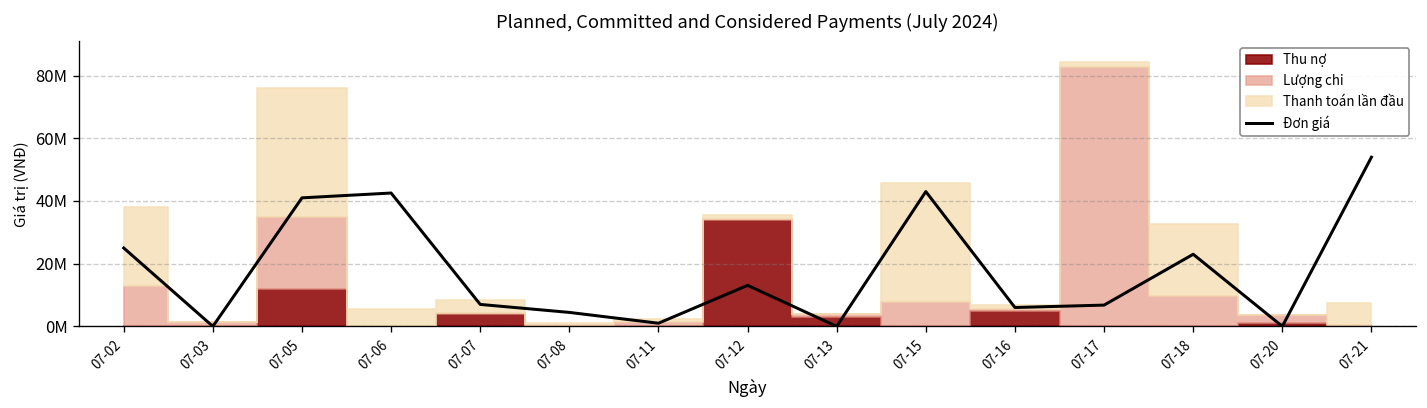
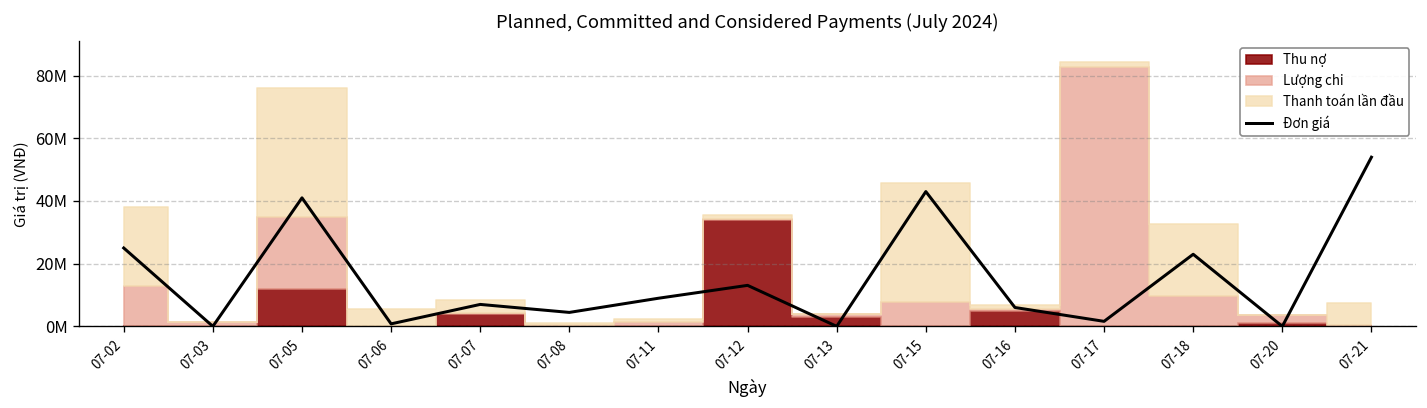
Đơn giá, 07-06: 43000000 -> 1000000
Đơn giá, 07-11: 1000000 -> 9000000
Đơn giá, 07-17: 7000000 -> 2000000
